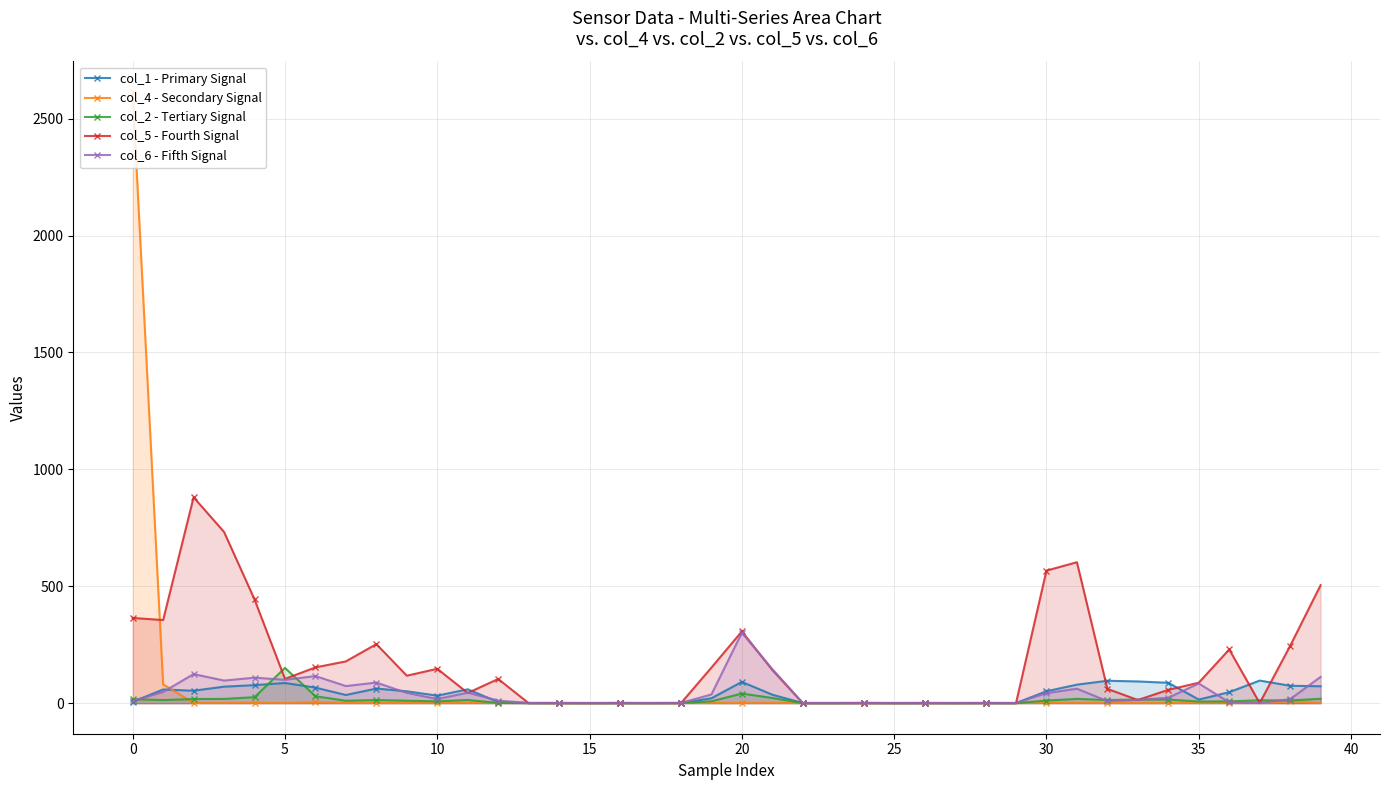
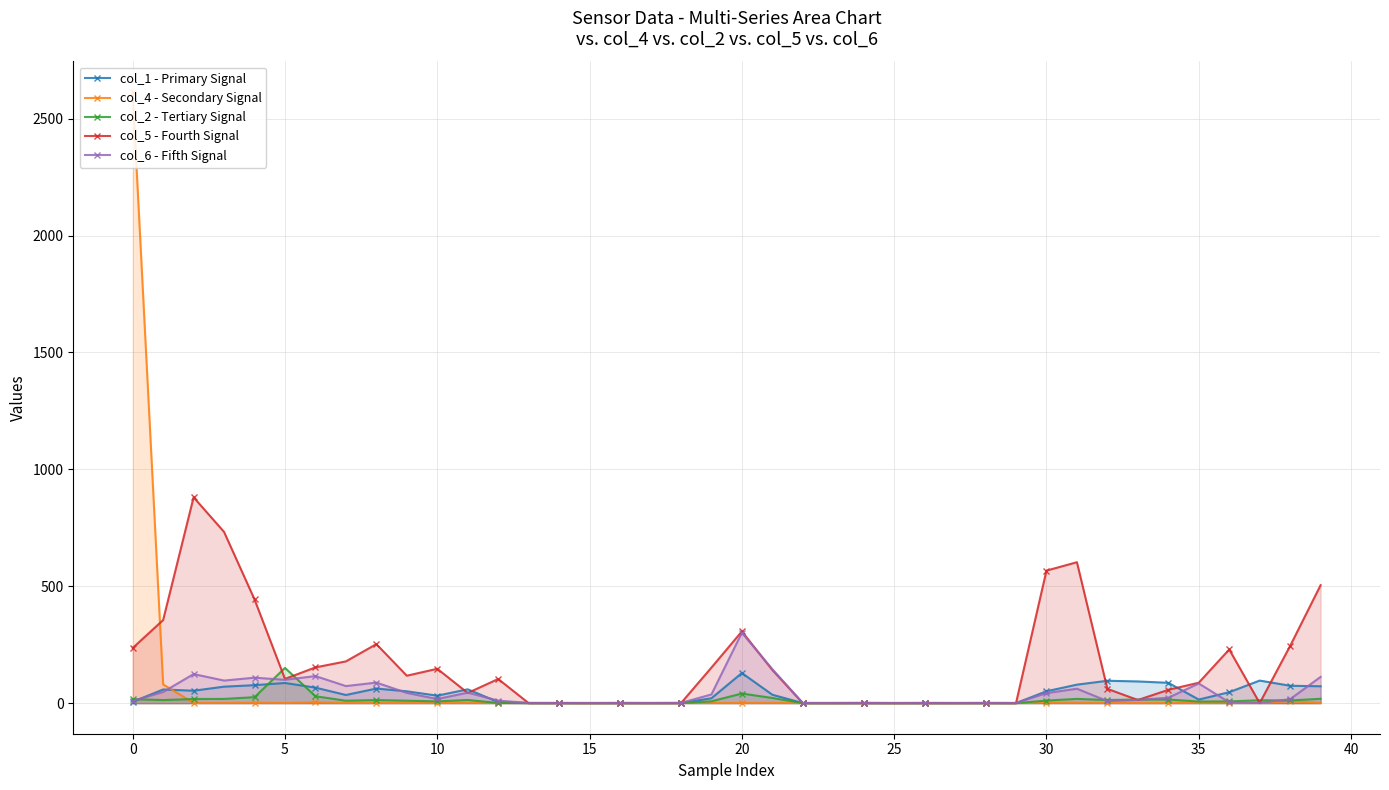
col_5 - Fourth Signal, 0: 360 -> 240
col_1 - Primary Signal, 20: 90 -> 130
